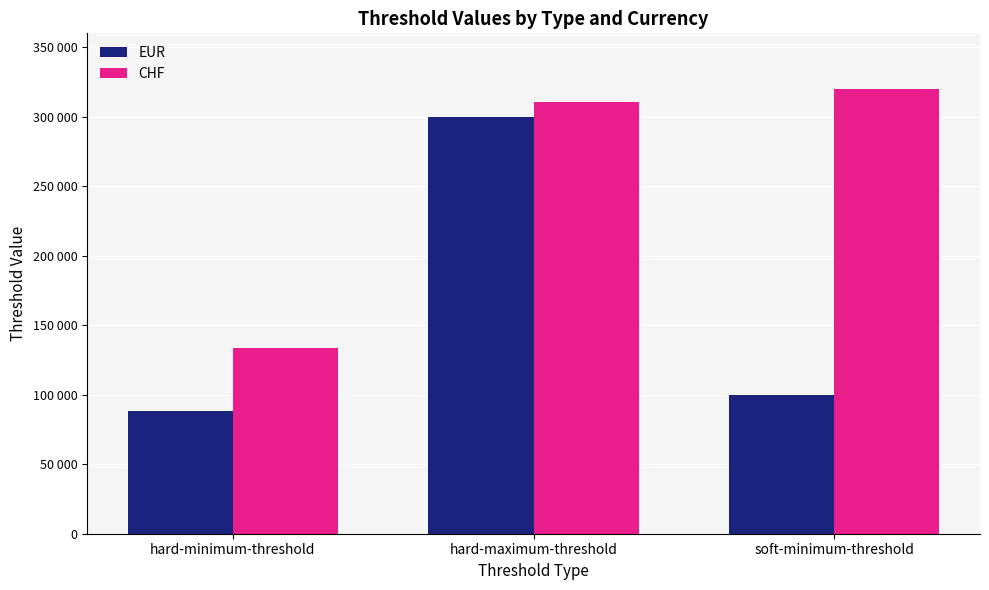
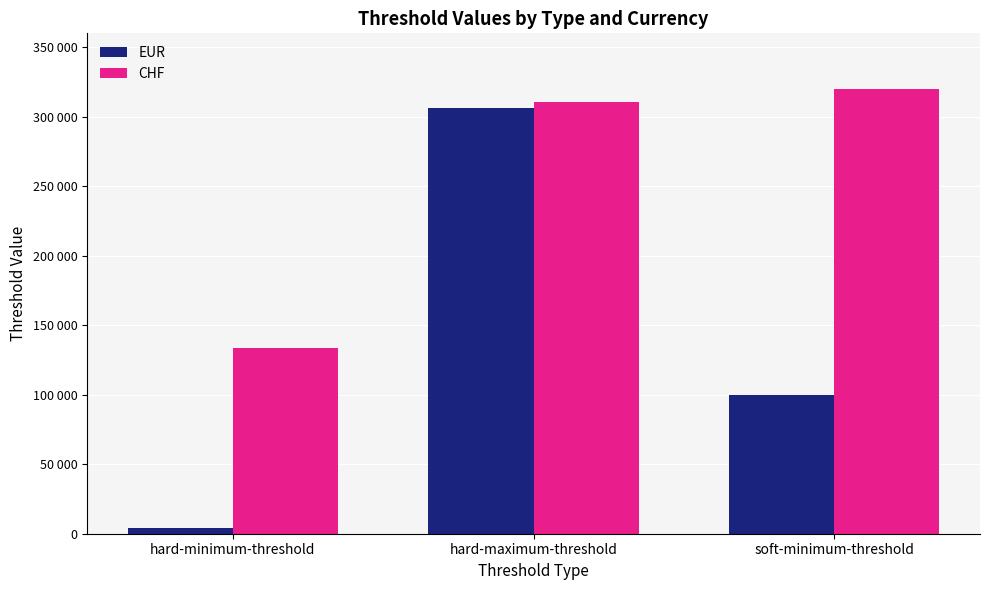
EUR, hard-minimum-threshold: 88000 -> 4000
EUR, hard-maximum-threshold: 300000 -> 306000
